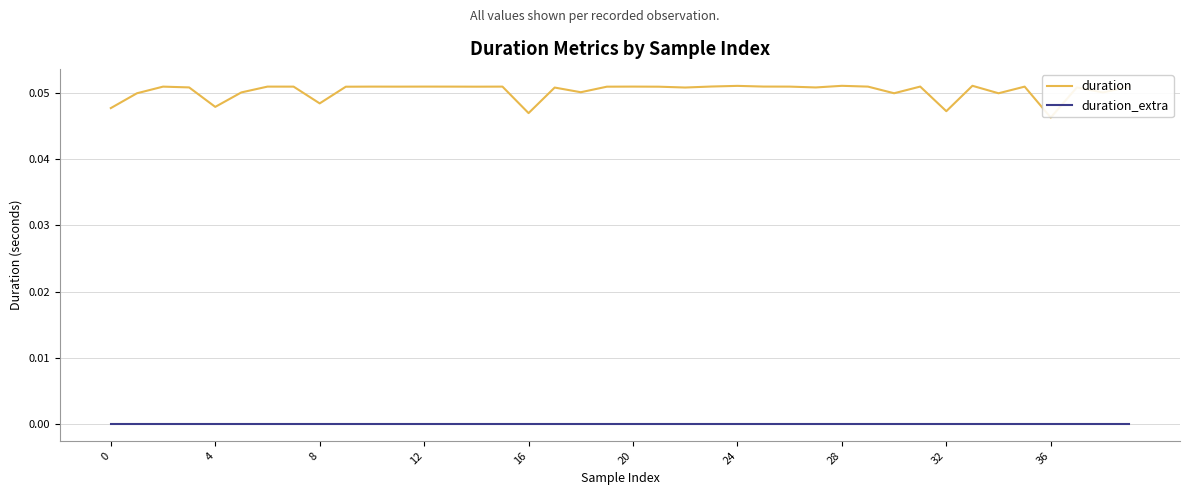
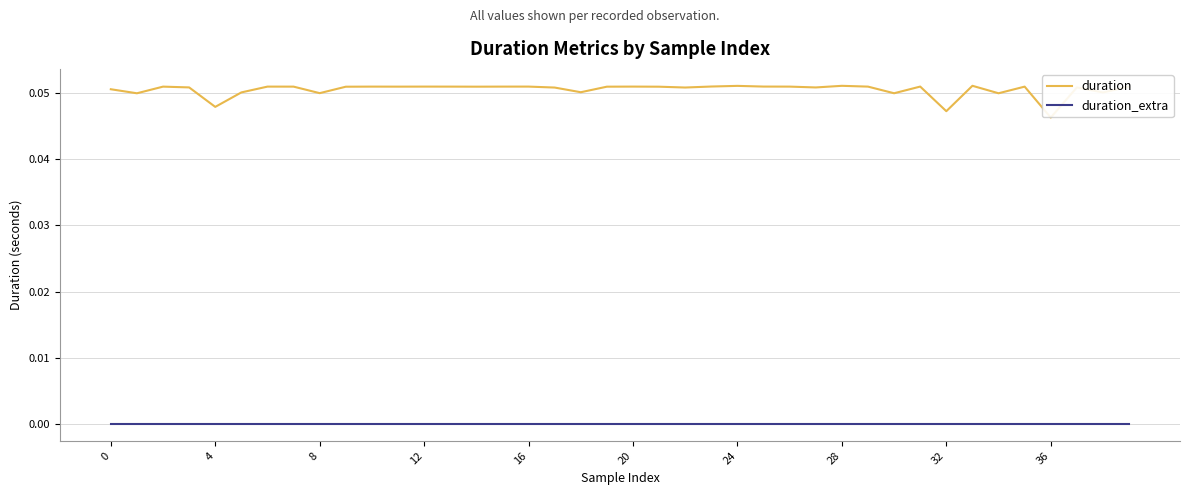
duration, 0: 0.048 -> 0.051
duration, 8: 0.048 -> 0.050
duration, 16: 0.047 -> 0.051
